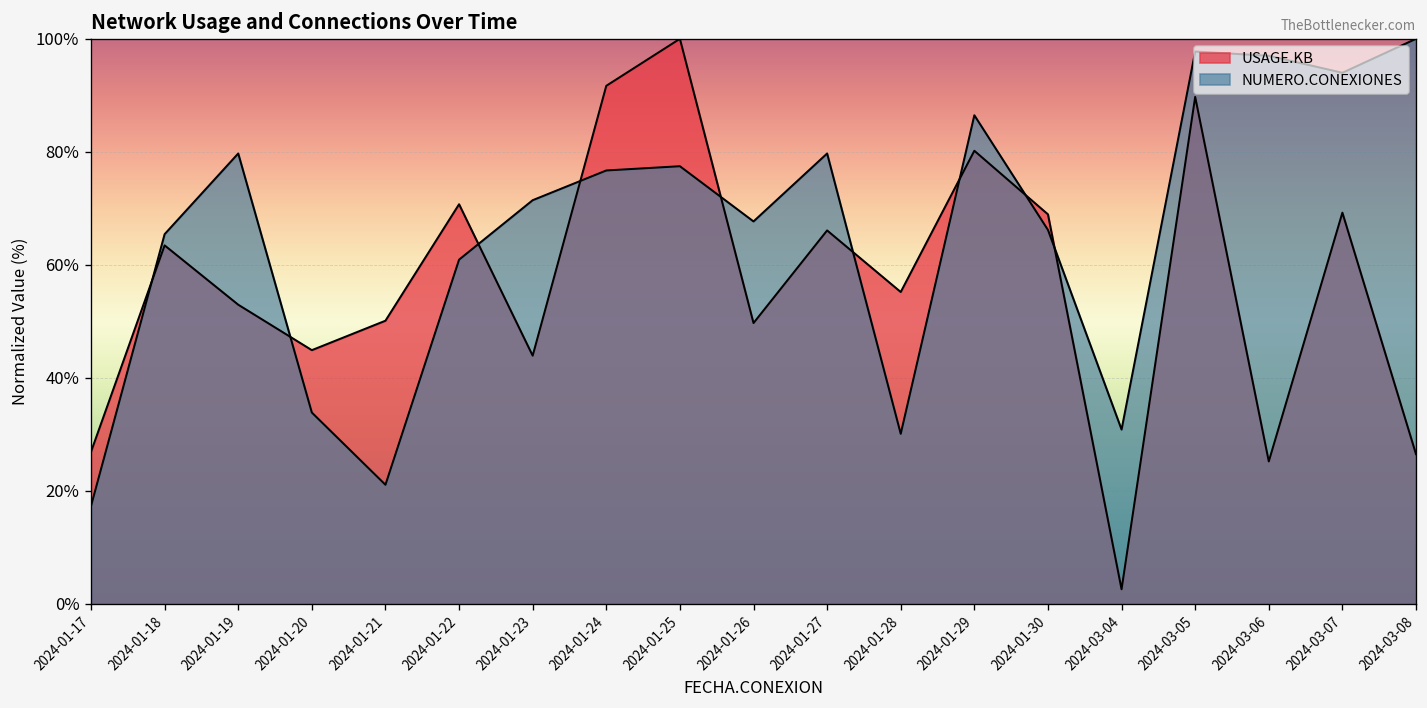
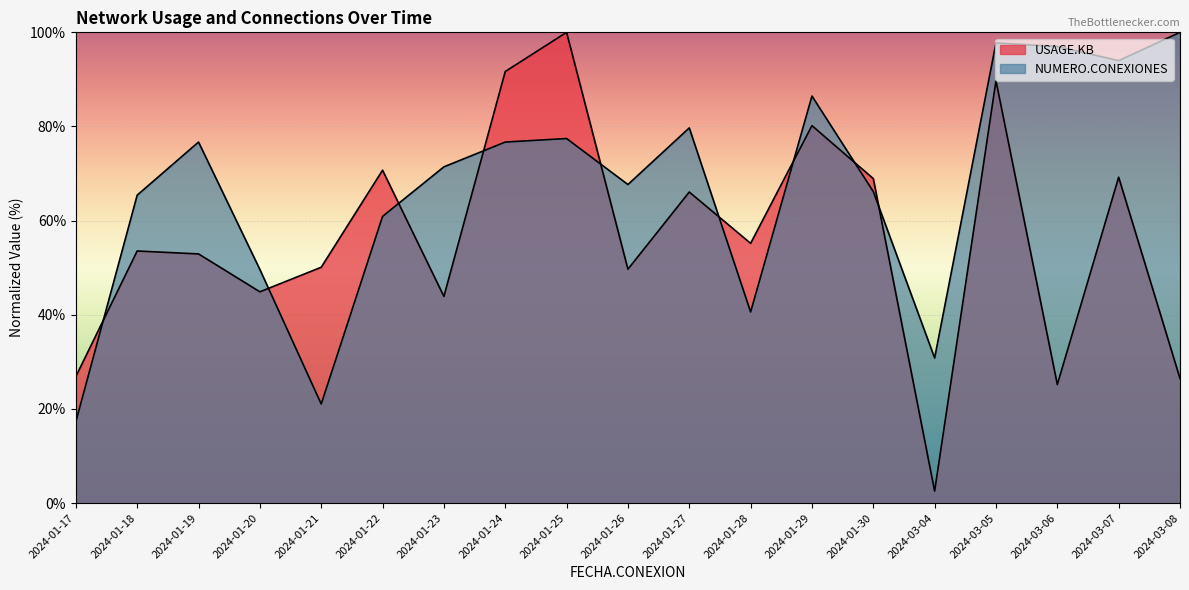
USAGE.KB, 2024-01-18: 63% -> 54%
NUMERO.CONEXIONES, 2024-01-19: 80% -> 77%
NUMERO.CONEXIONES, 2024-01-20: 34% -> 50%
NUMERO.CONEXIONES, 2024-01-28: 30% -> 41%
